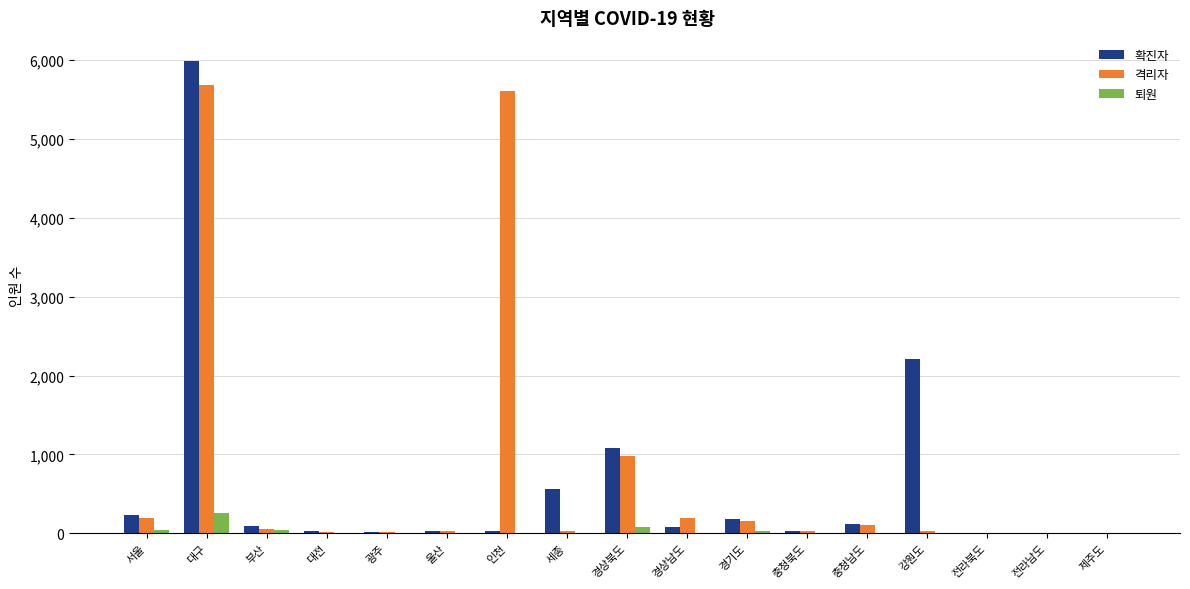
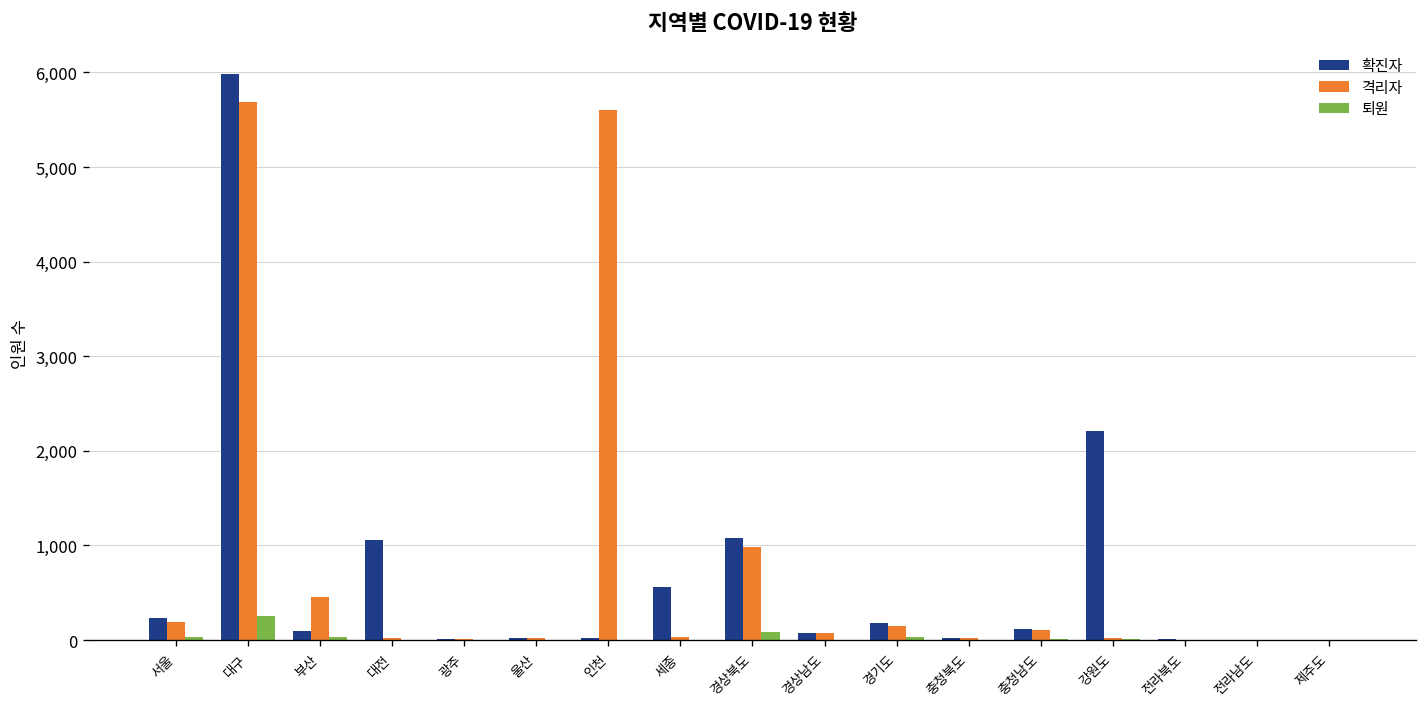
격리자, 부산: 100 -> 500
확진자, 대전: 0 -> 1,100
격리자, 경상남도: 200 -> 100
